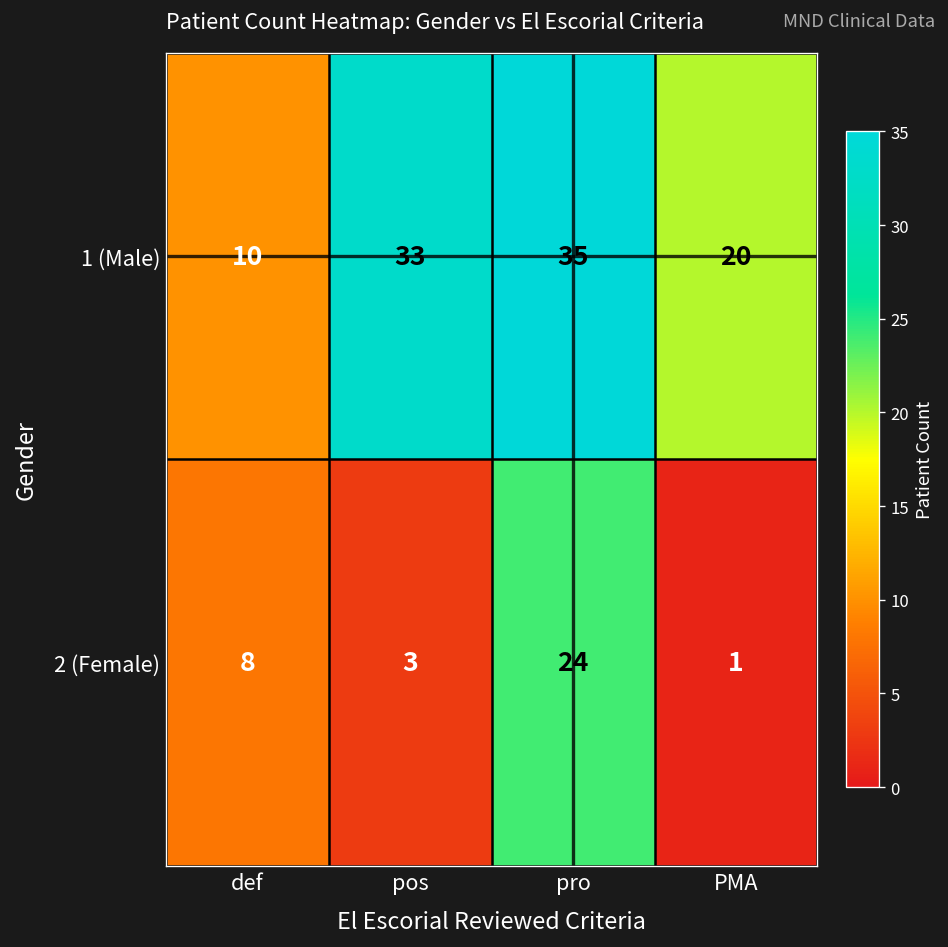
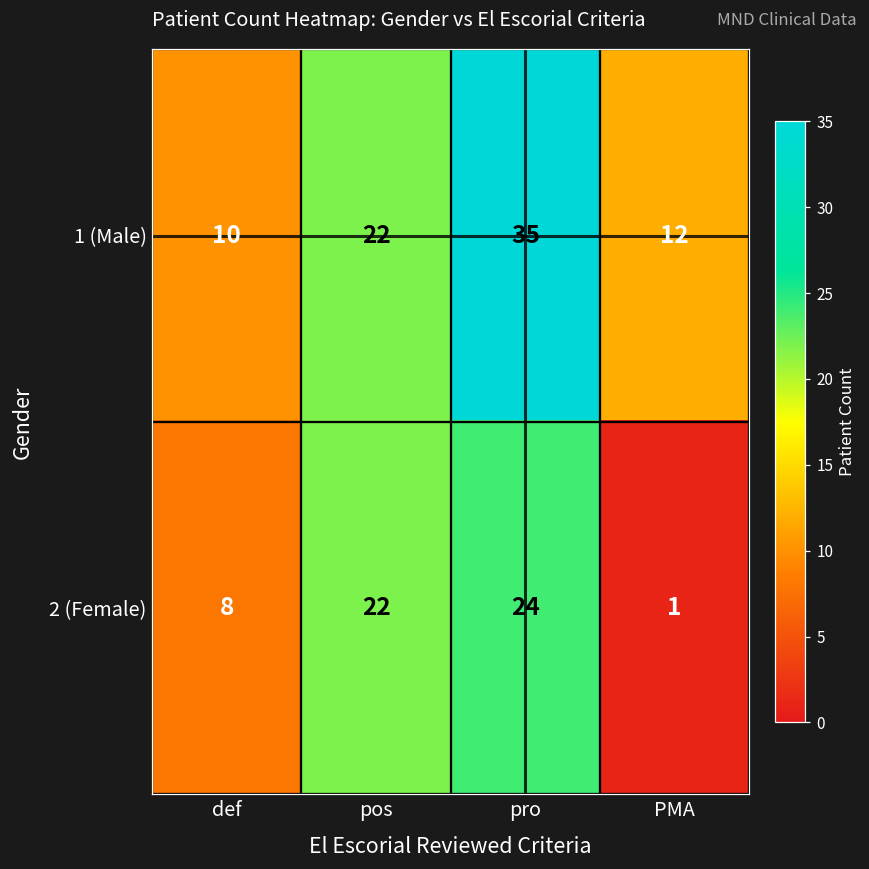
1 (Male), pos: 33 -> 22
1 (Male), PMA: 20 -> 12
2 (Female), pos: 3 -> 22
